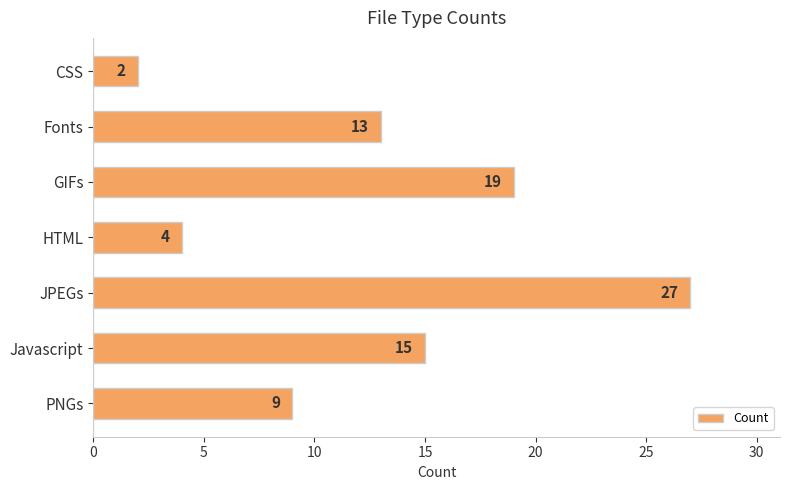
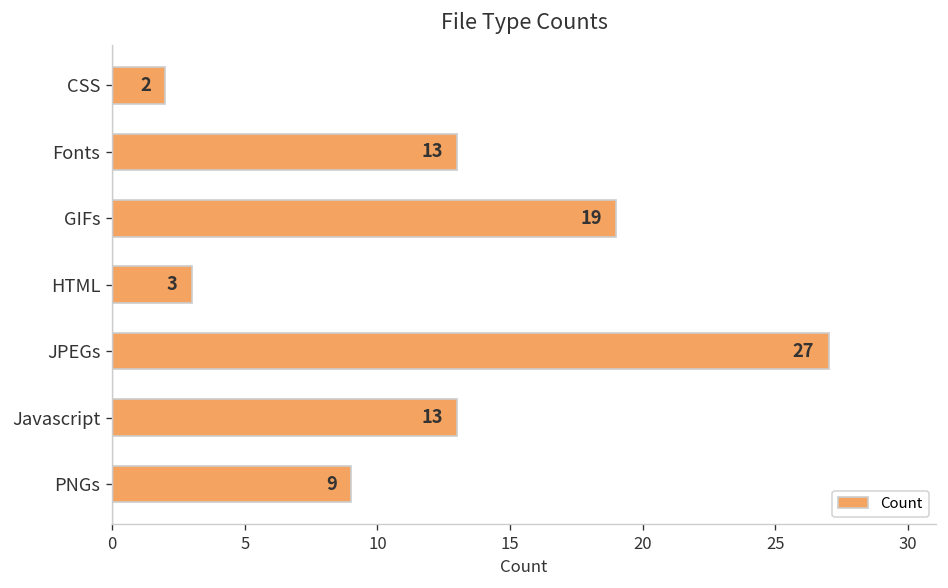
HTML: 4 -> 3
Javascript: 15 -> 13
